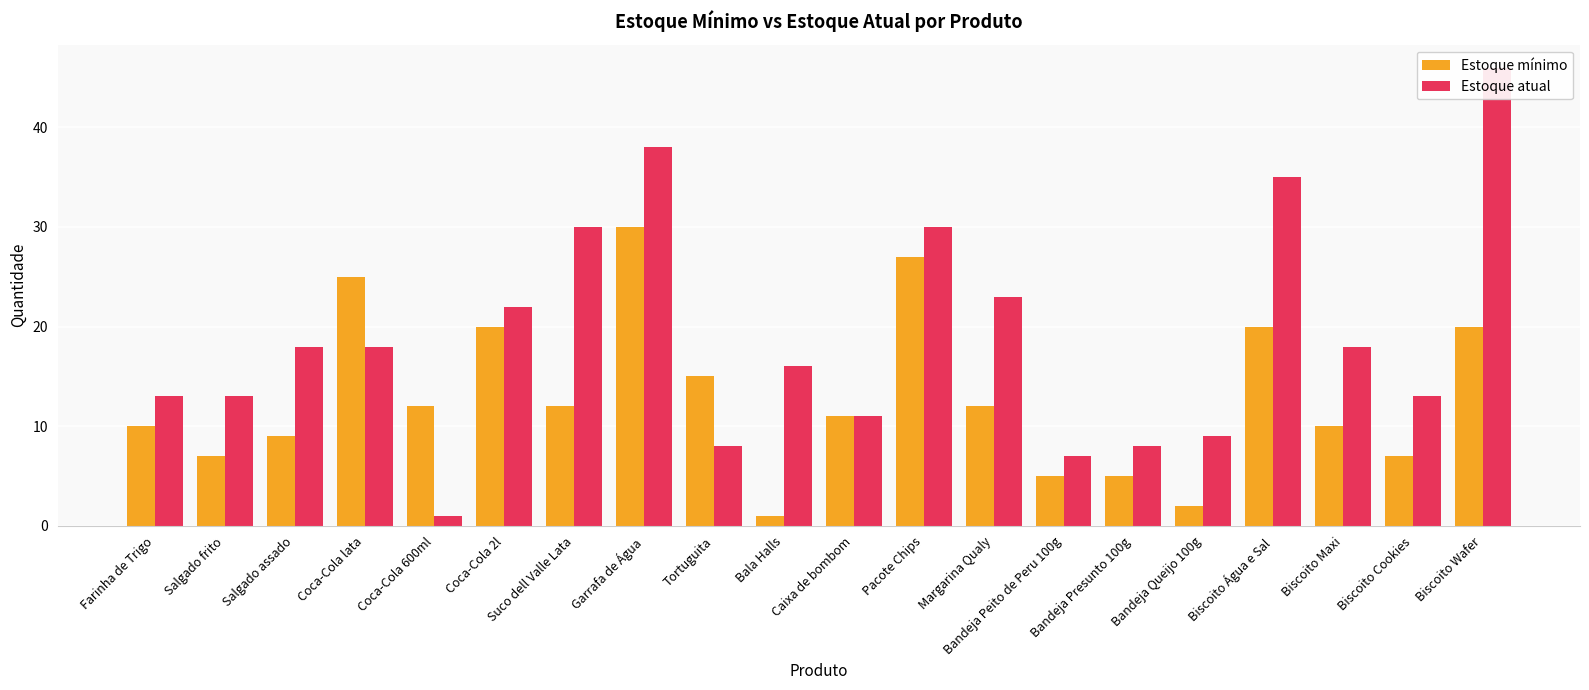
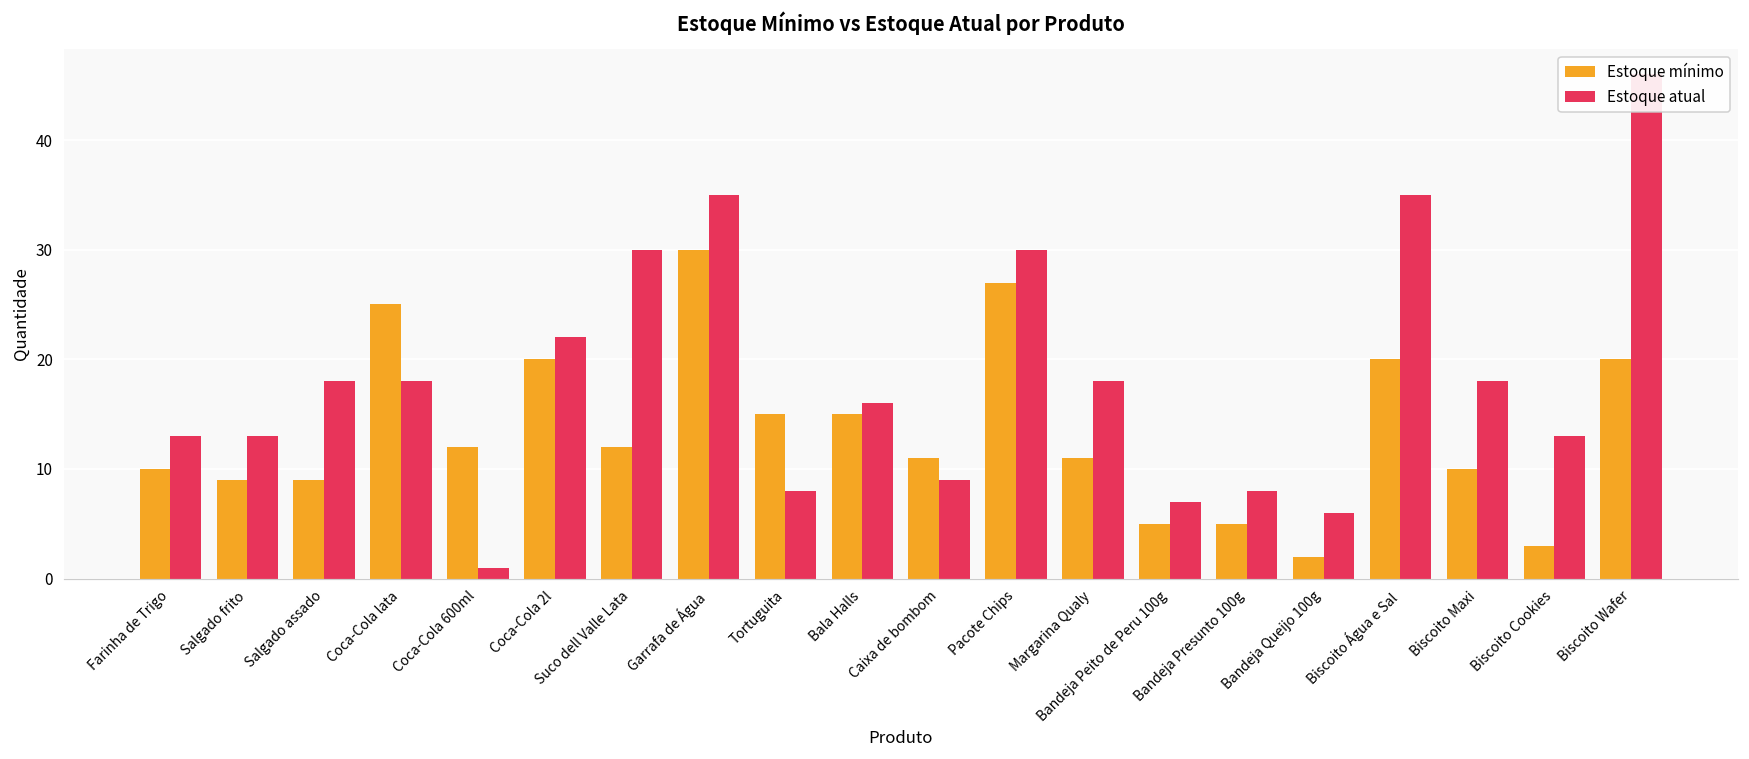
Estoque mínimo, Salgado frito: 7 -> 9
Estoque atual, Garrafa de Água: 38 -> 35
Estoque mínimo, Bala Halls: 1 -> 15
Estoque atual, Caixa de bombom: 11 -> 9
Estoque mínimo, Margarina Qualy: 12 -> 11
Estoque atual, Margarina Qualy: 23 -> 18
Estoque atual, Bandeja Queijo 100g: 9 -> 6
Estoque mínimo, Biscoito Cookies: 7 -> 3
